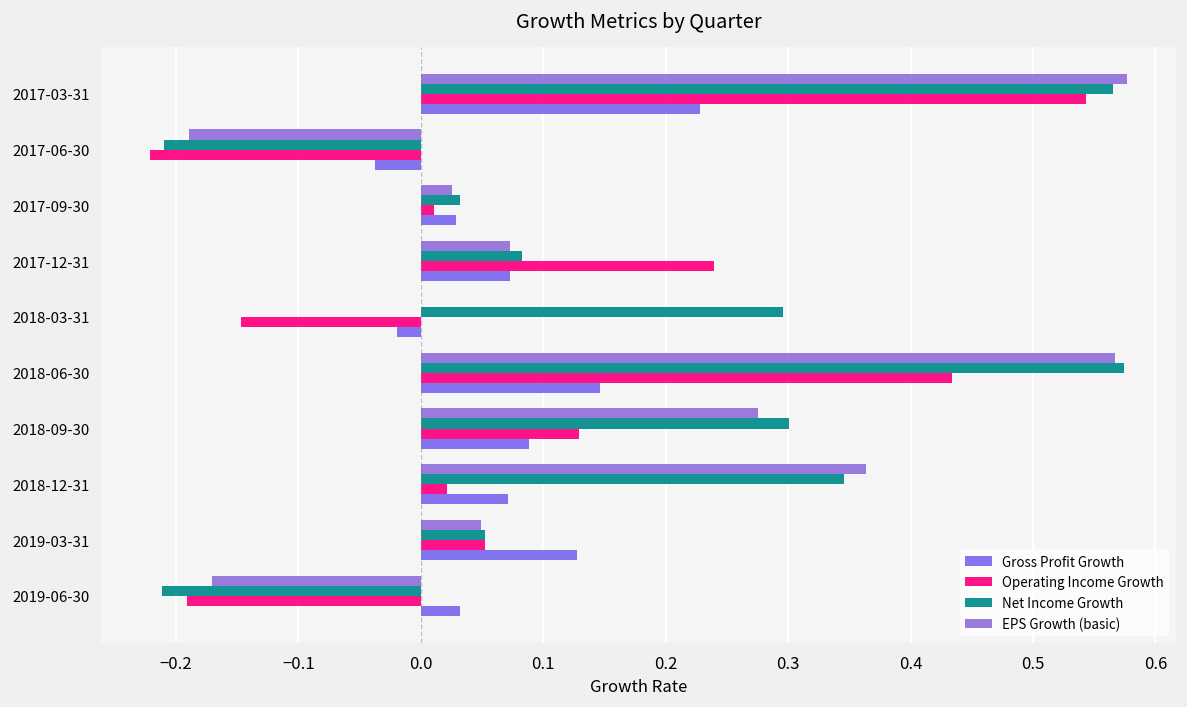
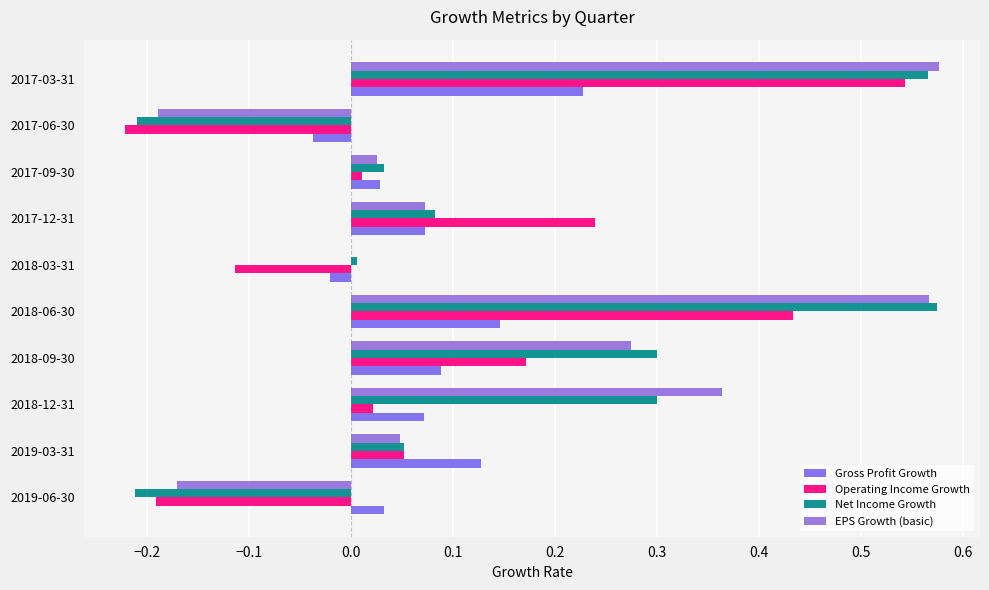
Net Income Growth, 2018-03-31: 0.296 -> 0.006
Operating Income Growth, 2018-03-31: -0.147 -> -0.114
Operating Income Growth, 2018-09-30: 0.130 -> 0.172
Net Income Growth, 2018-12-31: 0.346 -> 0.300
